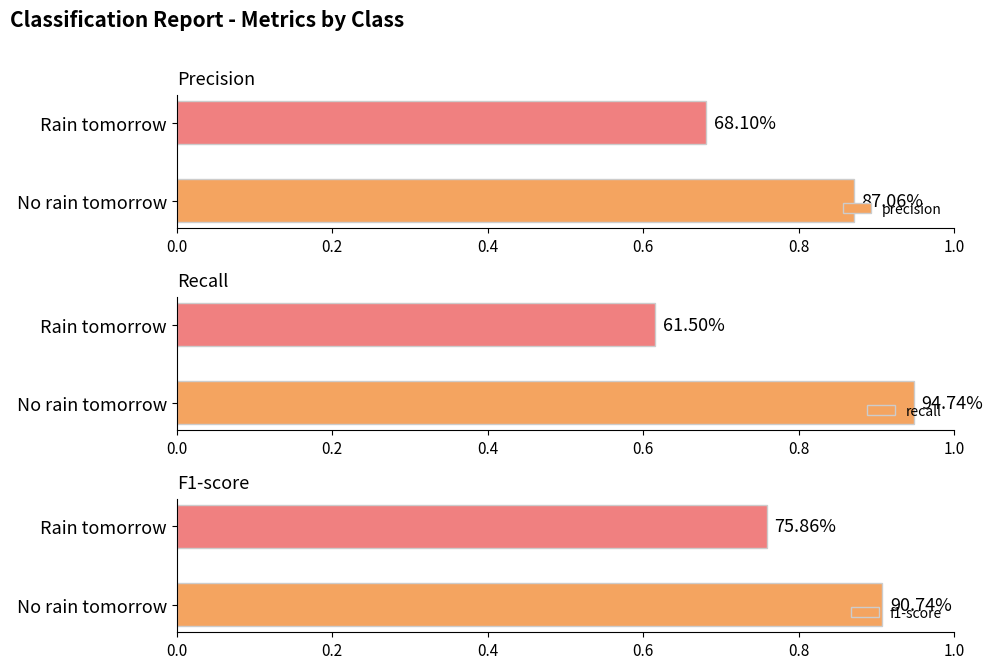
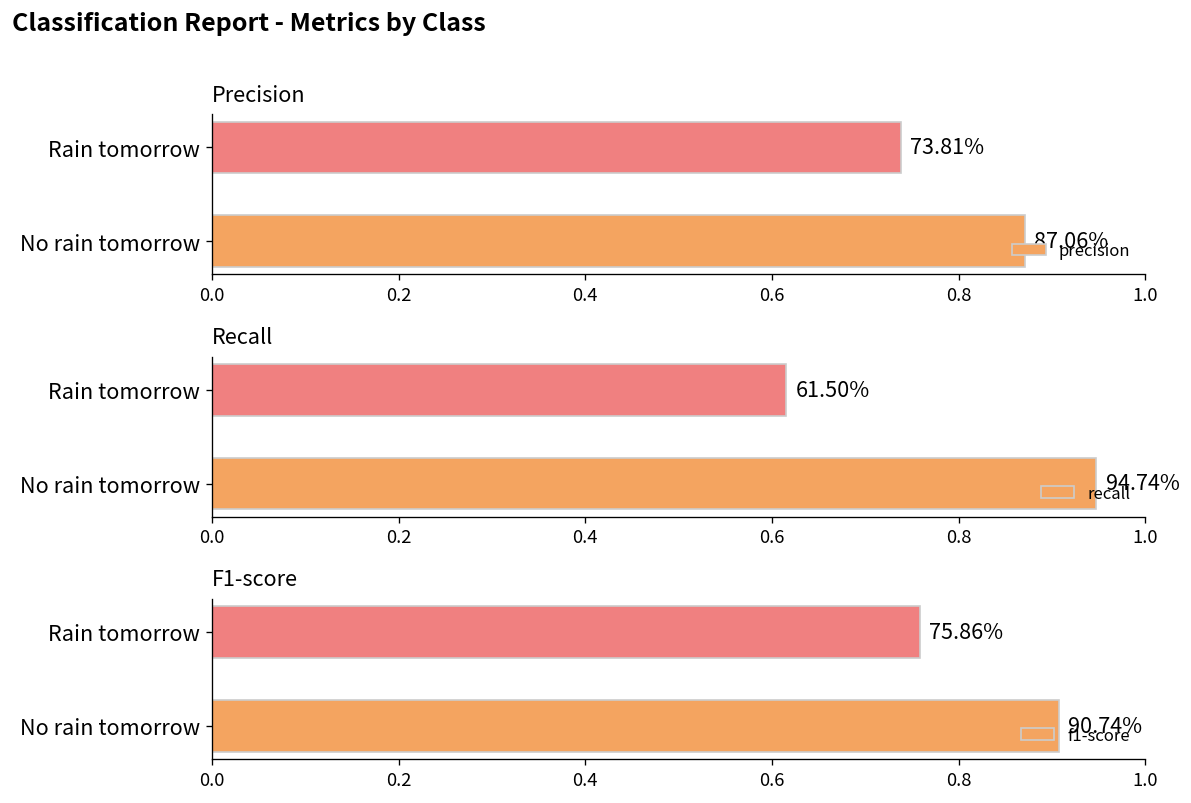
Precision, Rain tomorrow: 68.10% -> 73.81%
